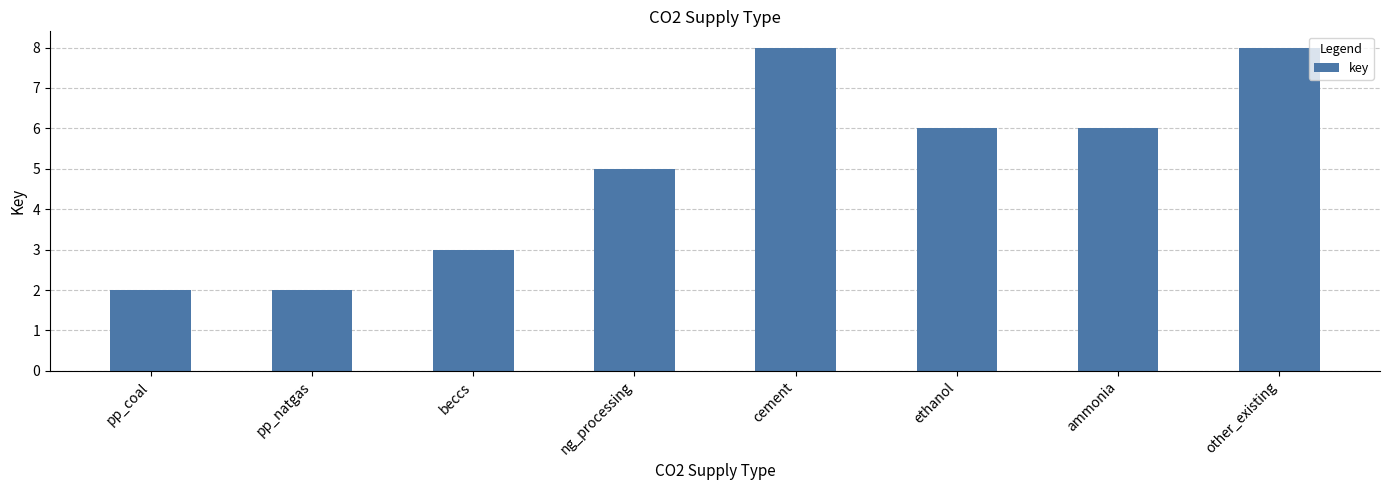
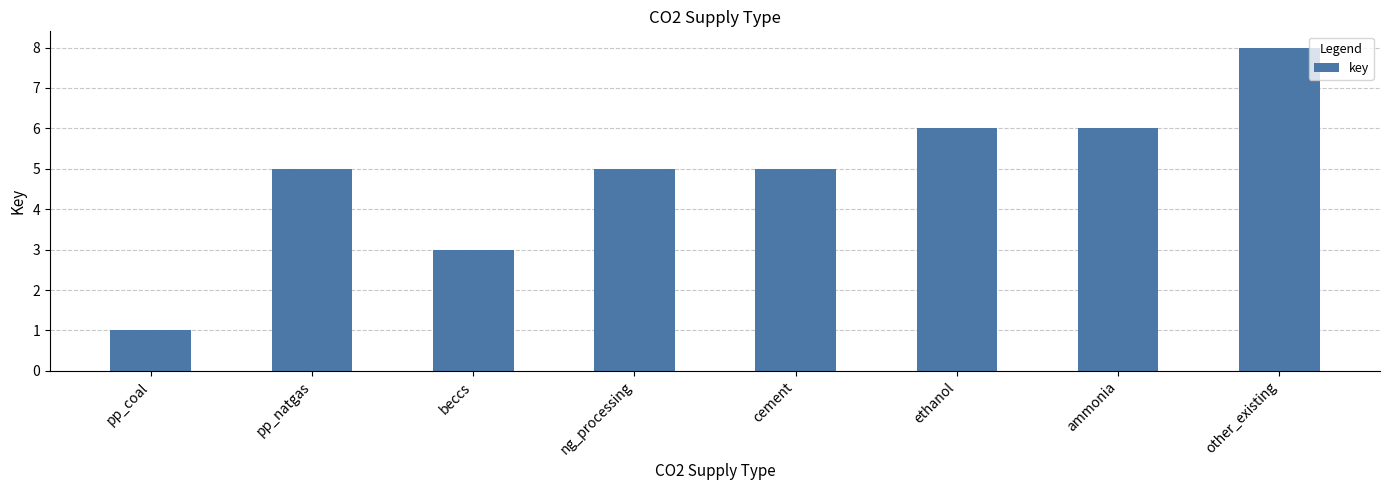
pp_coal: 2 -> 1
pp_natgas: 2 -> 5
cement: 8 -> 5
